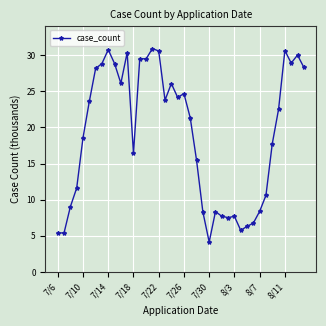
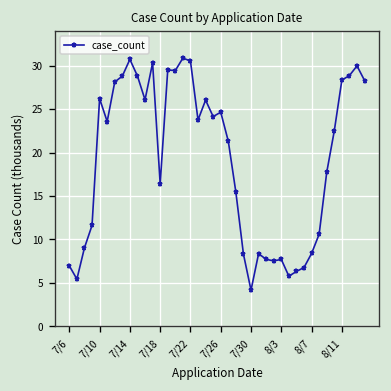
7/6: 5 -> 7
7/10: 19 -> 26
8/11: 31 -> 28
